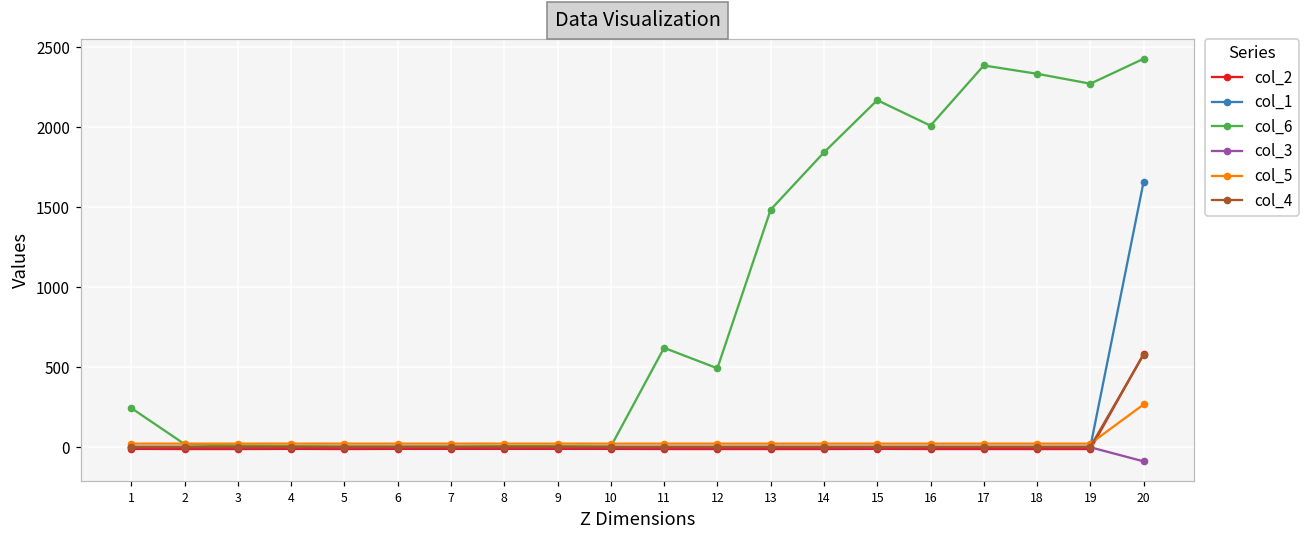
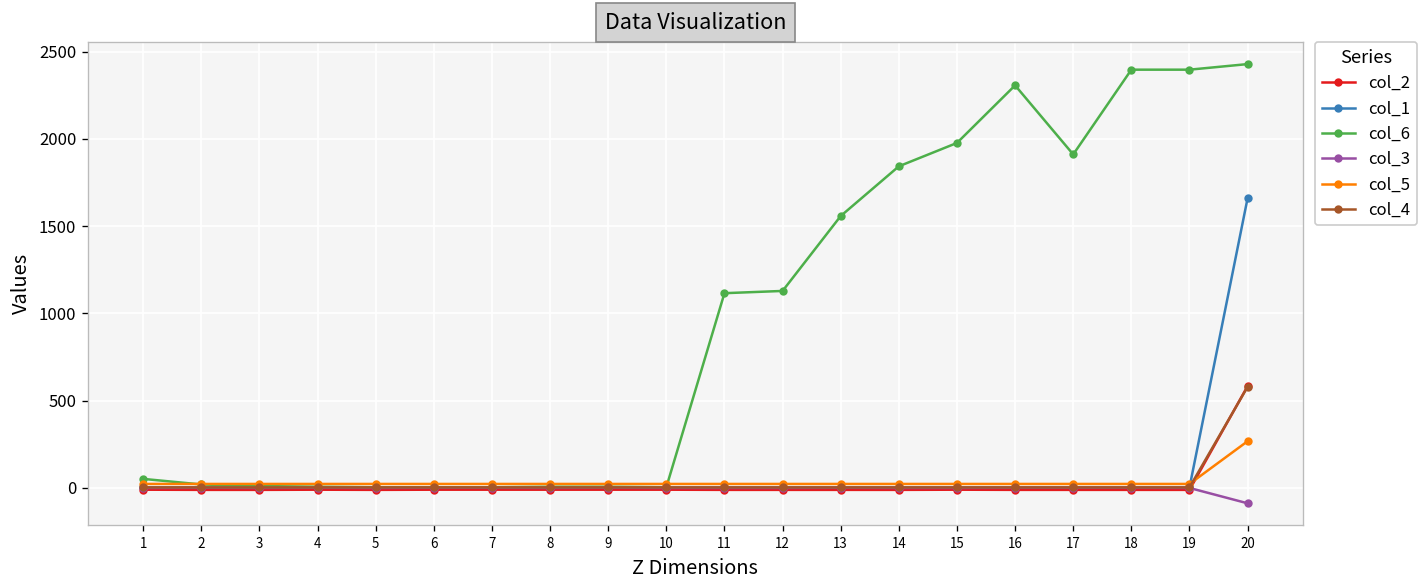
col_6, 1: 240 -> 50
col_6, 11: 620 -> 1120
col_6, 12: 490 -> 1130
col_6, 13: 1490 -> 1560
col_6, 15: 2170 -> 1980
col_6, 16: 2010 -> 2310
col_6, 17: 2390 -> 1910
col_6, 18: 2340 -> 2400
col_6, 19: 2270 -> 2400
